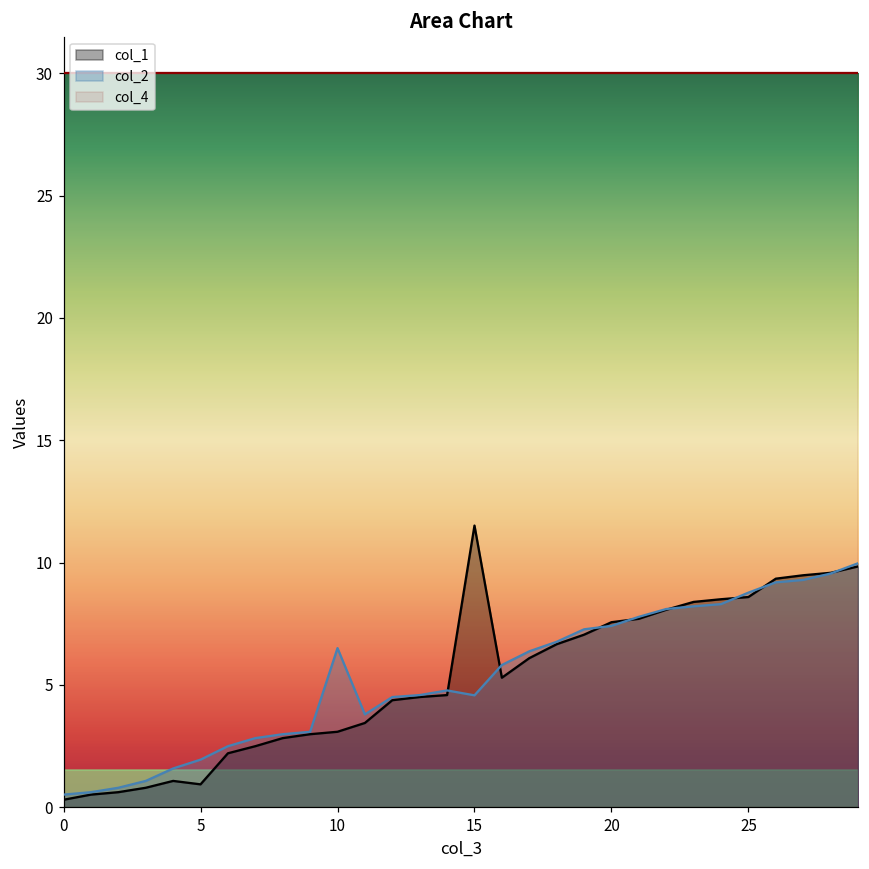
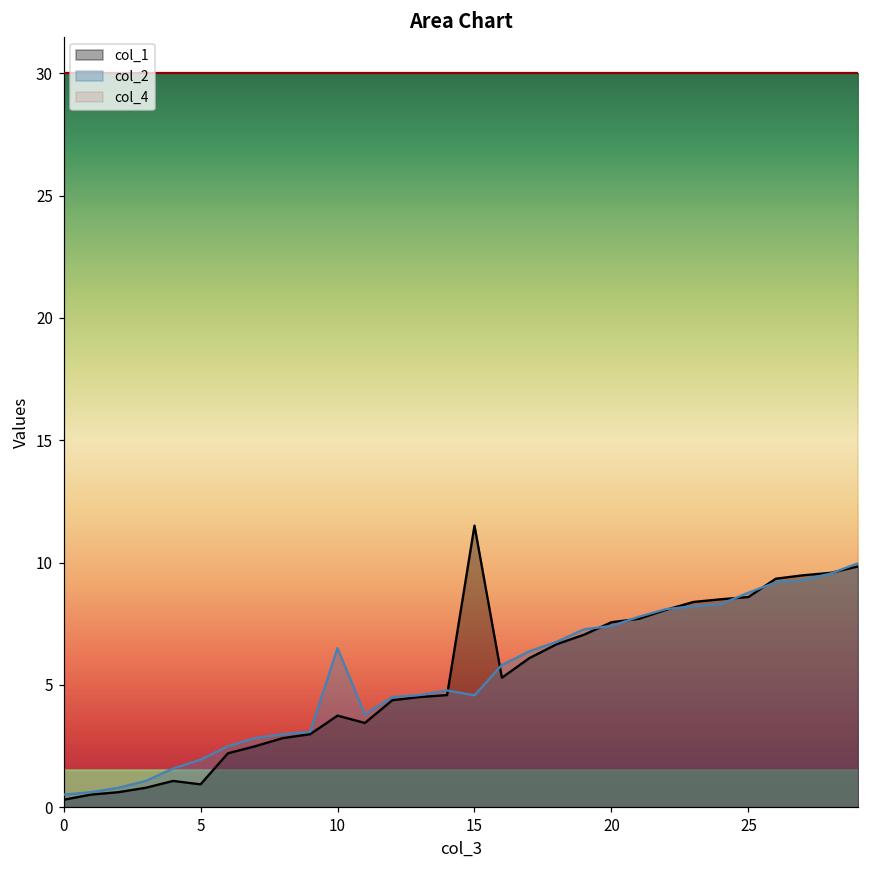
col_1, 10: 3.1 -> 3.7
